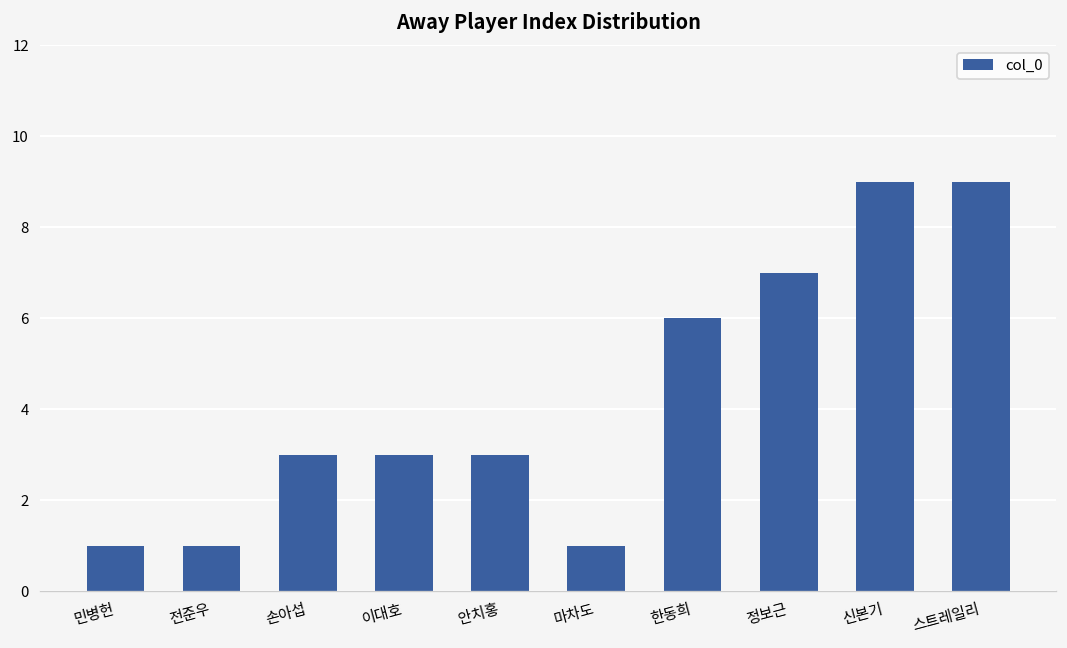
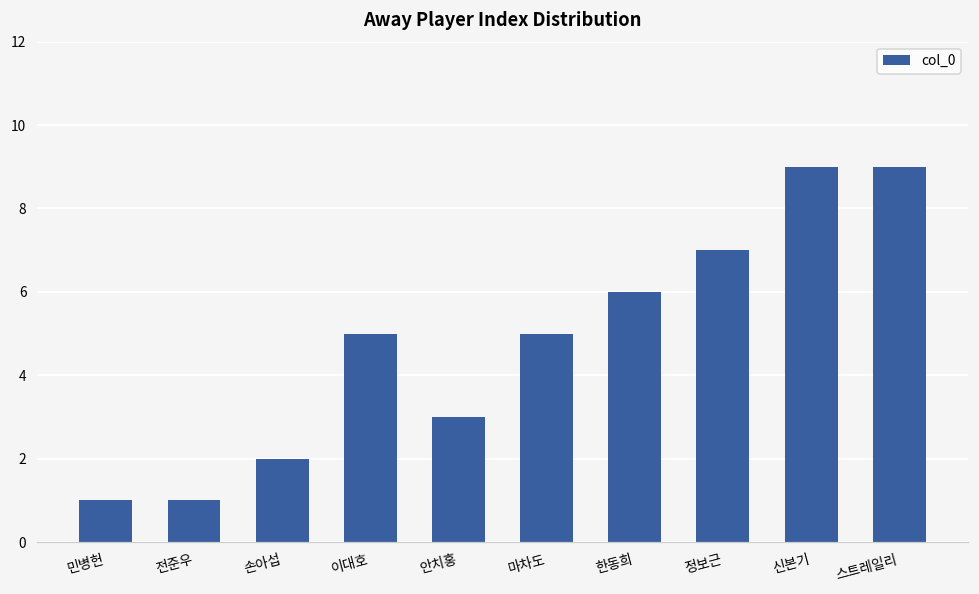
손아섭: 3 -> 2
이대호: 3 -> 5
마차도: 1 -> 5
